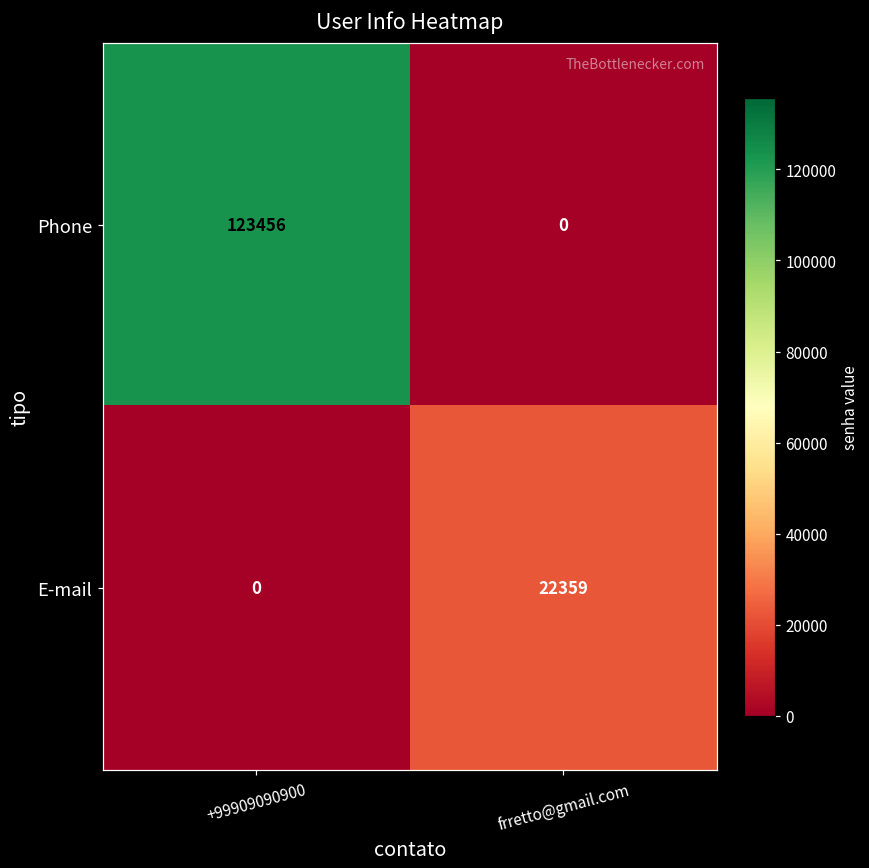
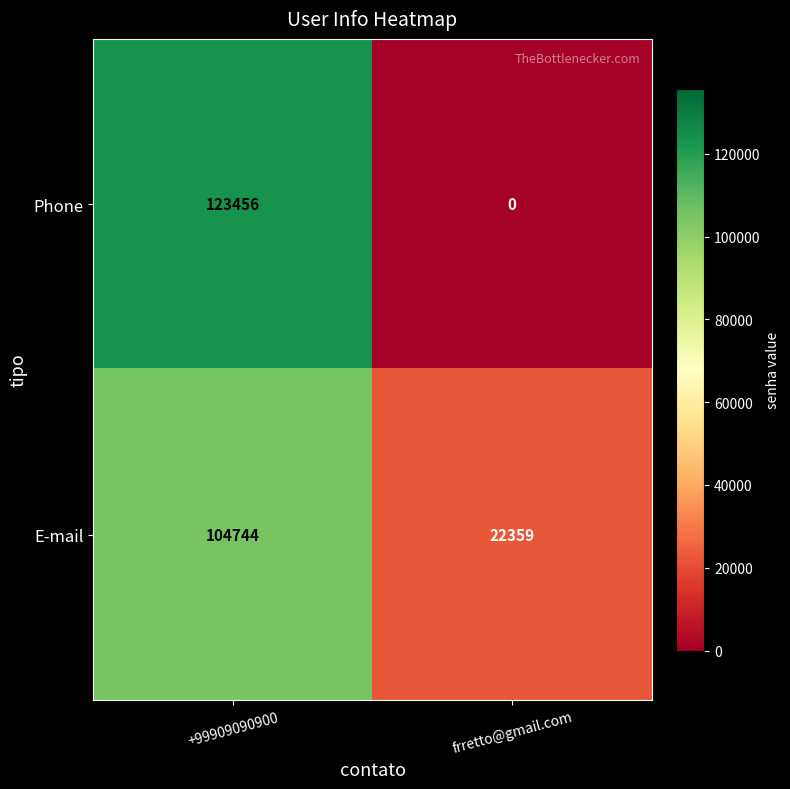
E-mail, +99909090900: 0 -> 104744
